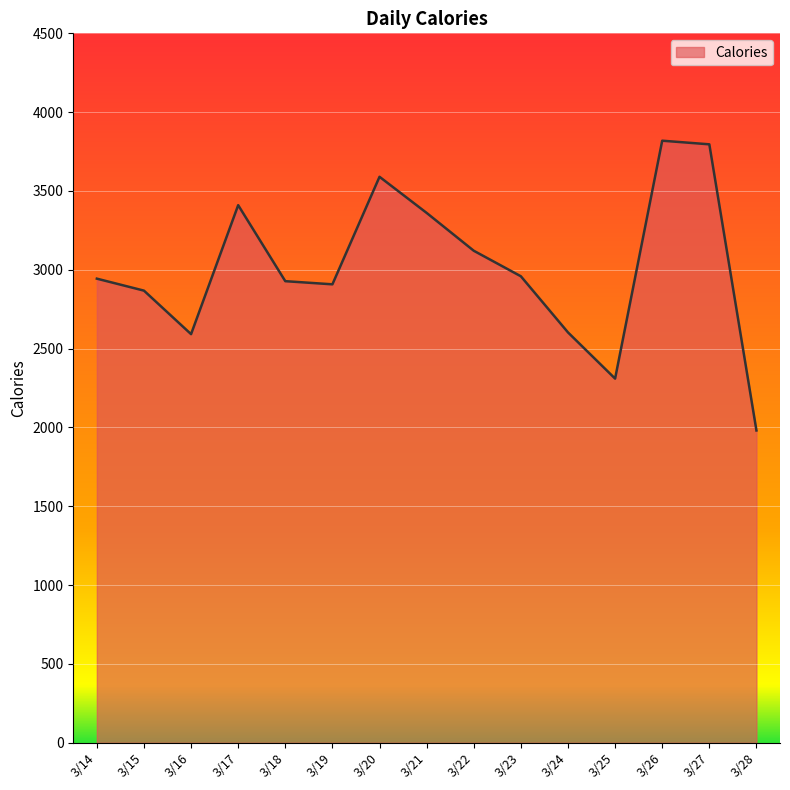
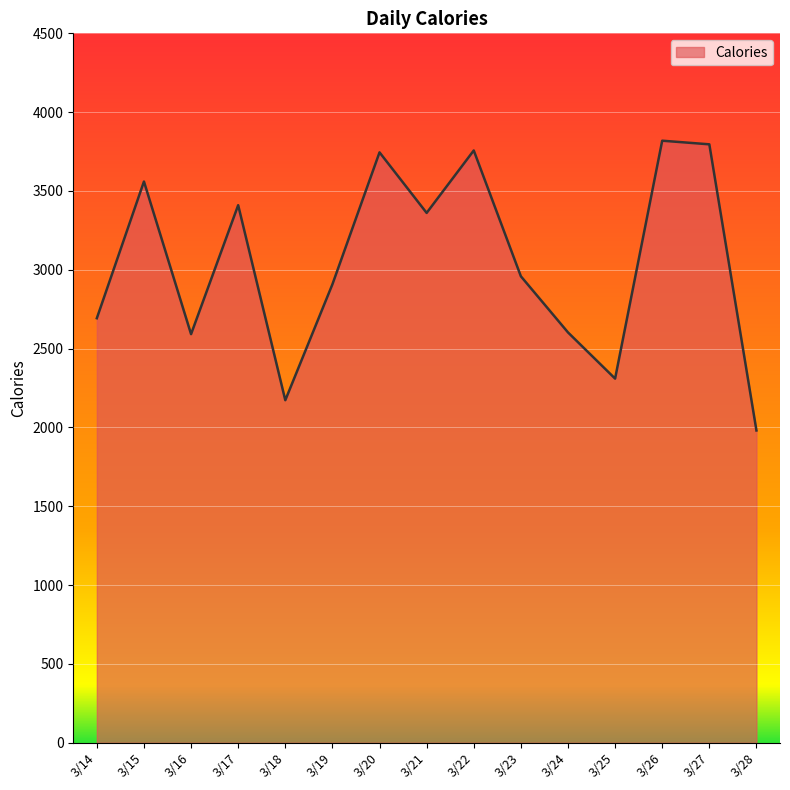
3/14: 2940 -> 2690
3/15: 2870 -> 3560
3/18: 2930 -> 2170
3/20: 3590 -> 3750
3/22: 3120 -> 3760
